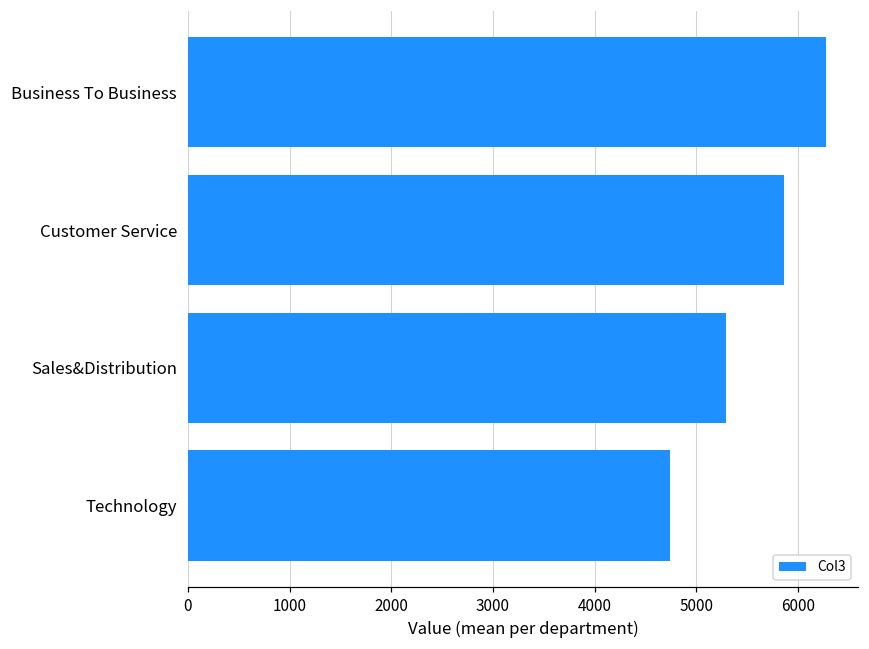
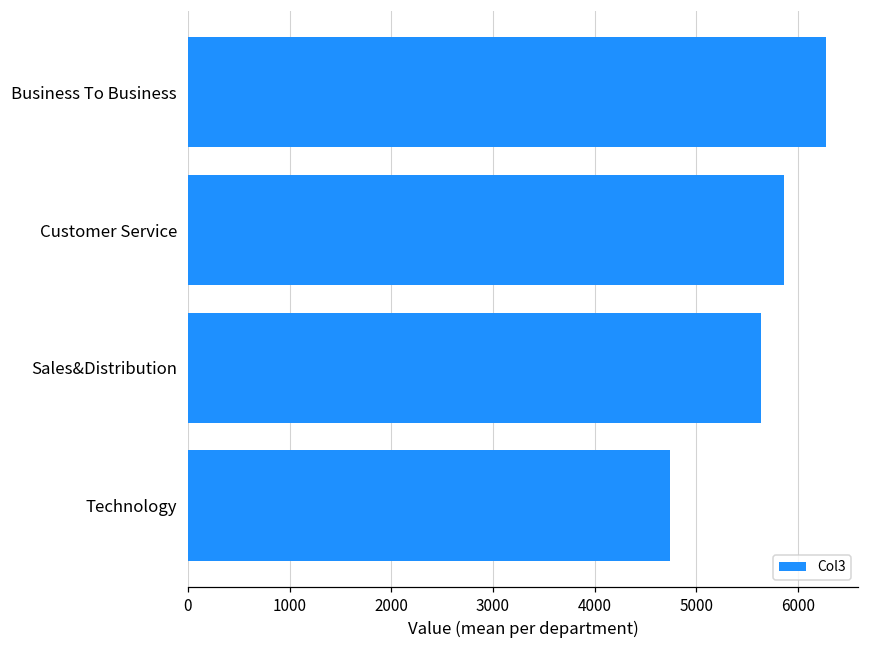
Sales&Distribution: 5300 -> 5600
